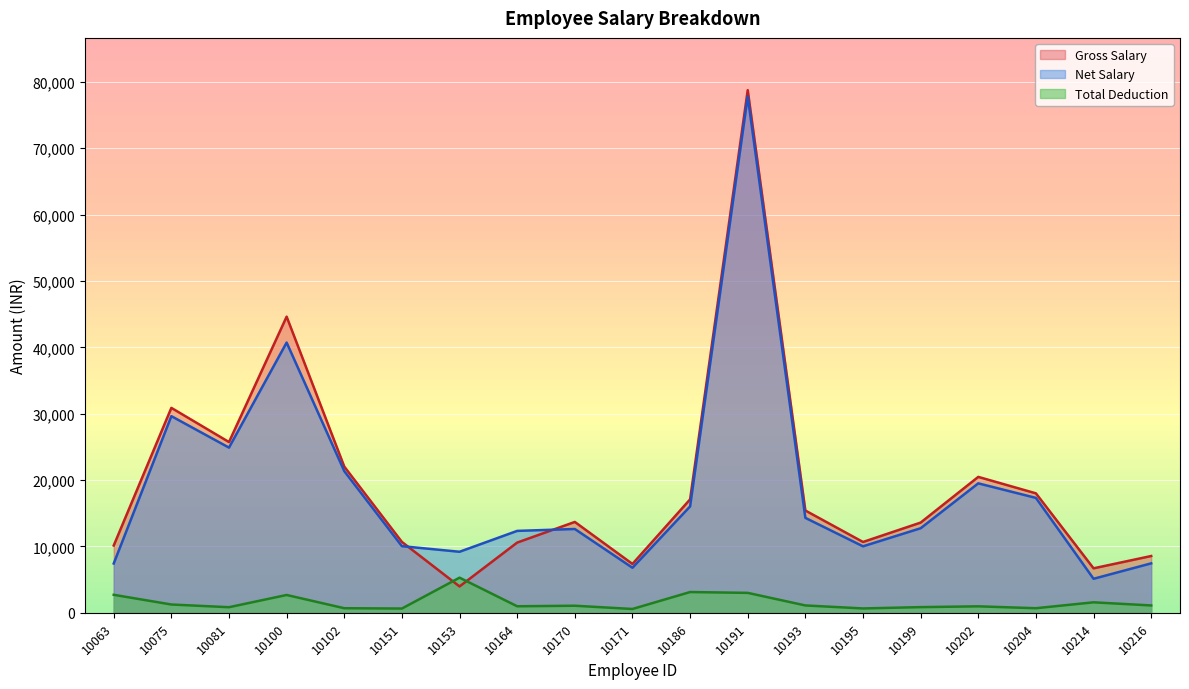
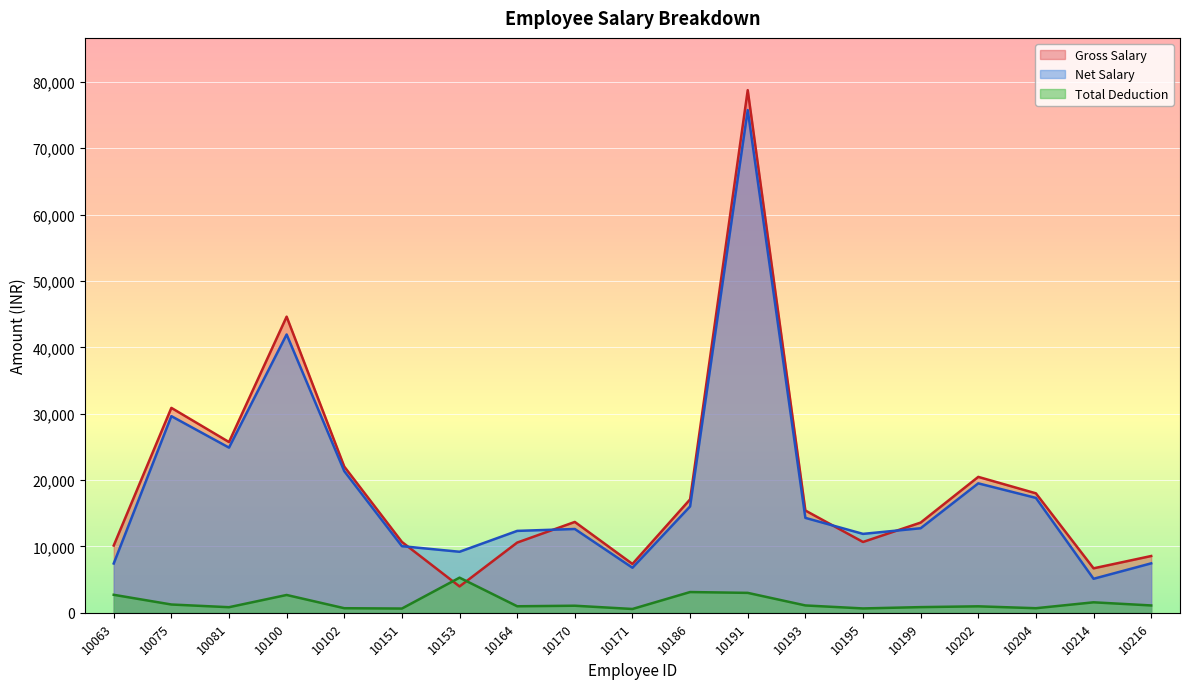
Net Salary, 10100: 41,000 -> 42,000
Net Salary, 10191: 78,000 -> 76,000
Net Salary, 10195: 10,000 -> 12,000
